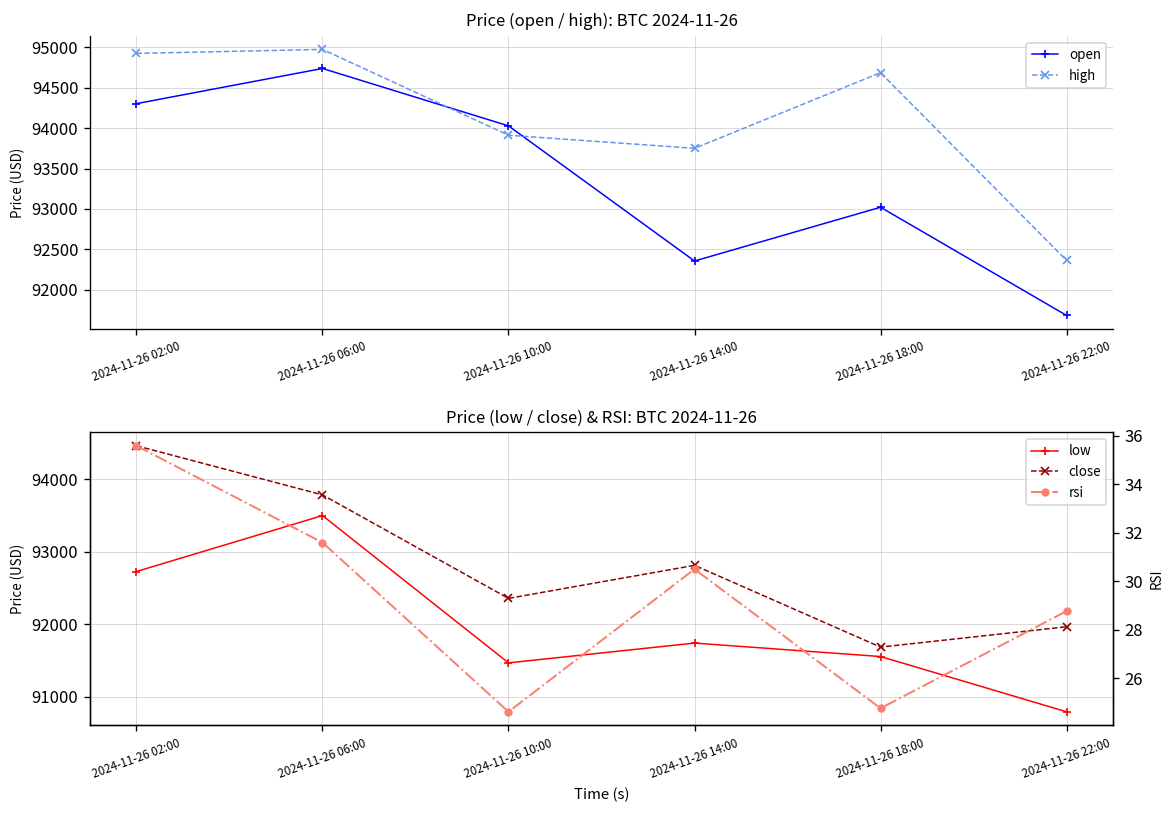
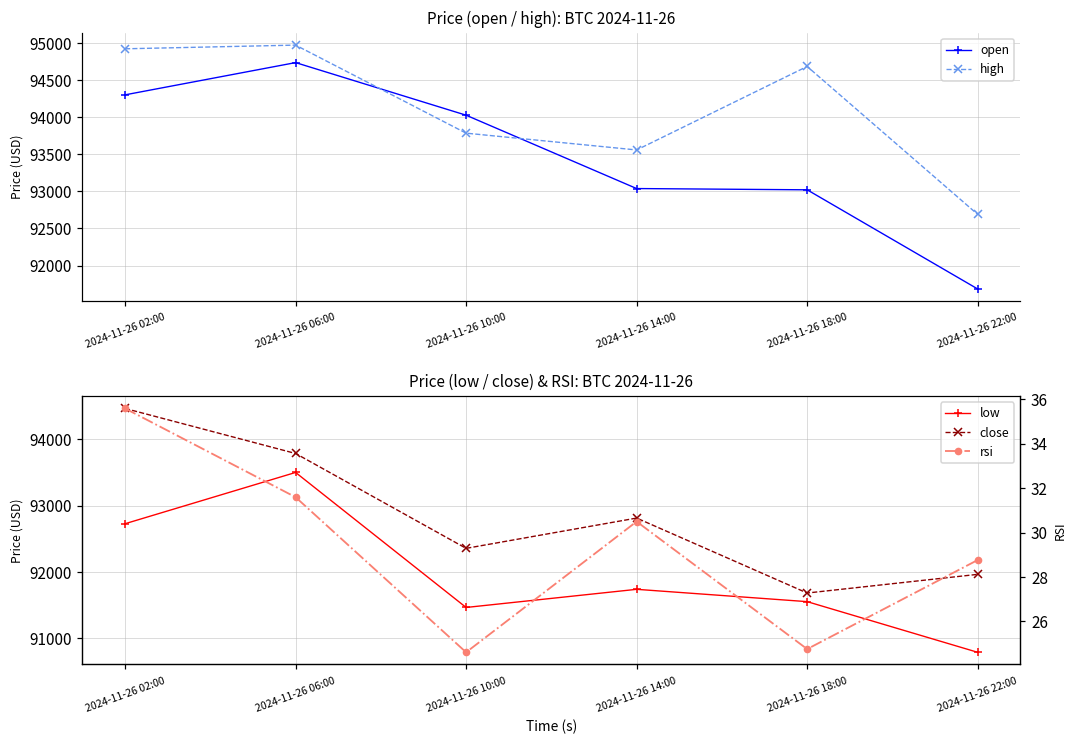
Price (open / high): BTC 2024-11-26, high, 2024-11-26 10:00: 93900 -> 93800
Price (open / high): BTC 2024-11-26, open, 2024-11-26 14:00: 92400 -> 93000
Price (open / high): BTC 2024-11-26, high, 2024-11-26 14:00: 93800 -> 93600
Price (open / high): BTC 2024-11-26, high, 2024-11-26 22:00: 92400 -> 92700
